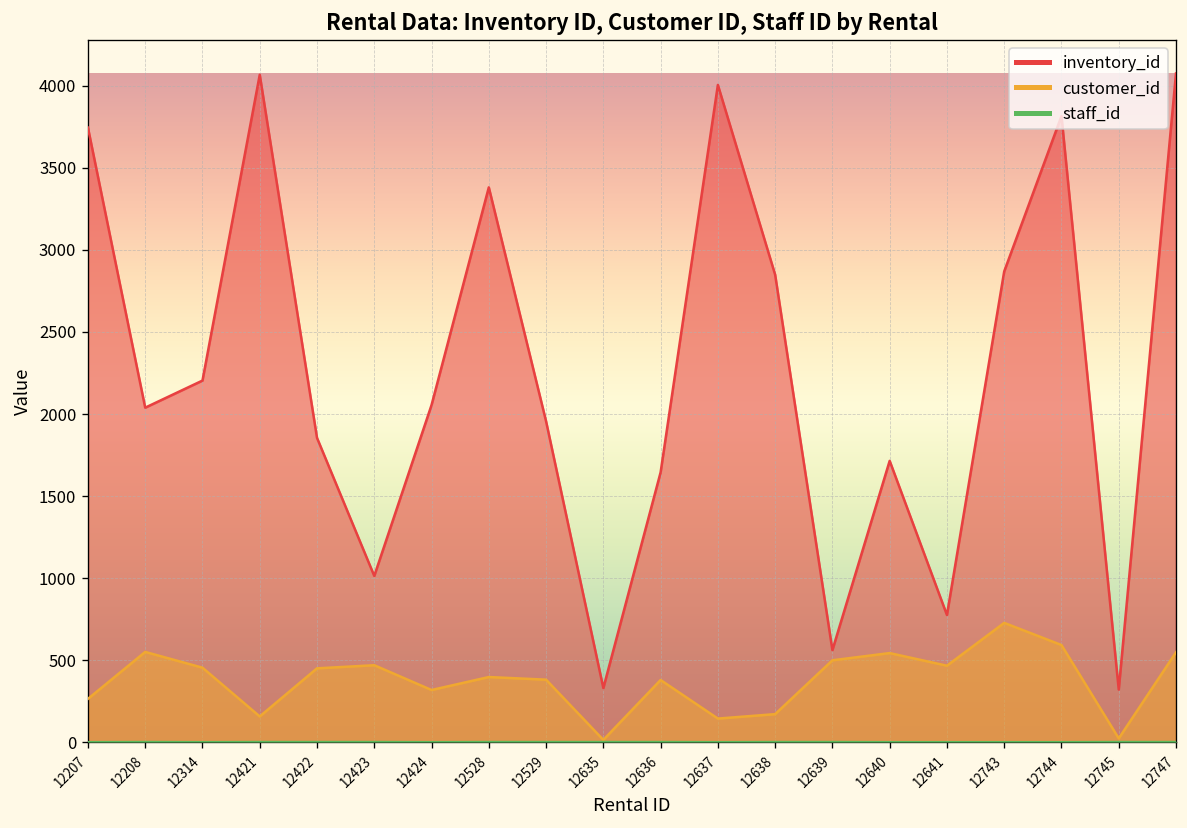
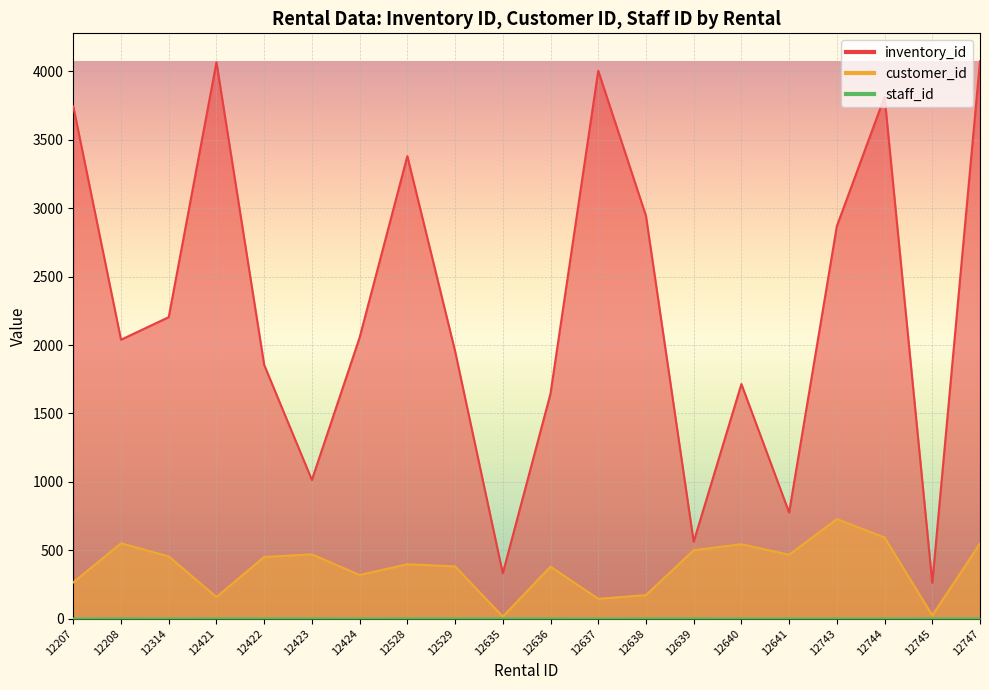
inventory_id, 12638: 2850 -> 2950
inventory_id, 12745: 320 -> 260
